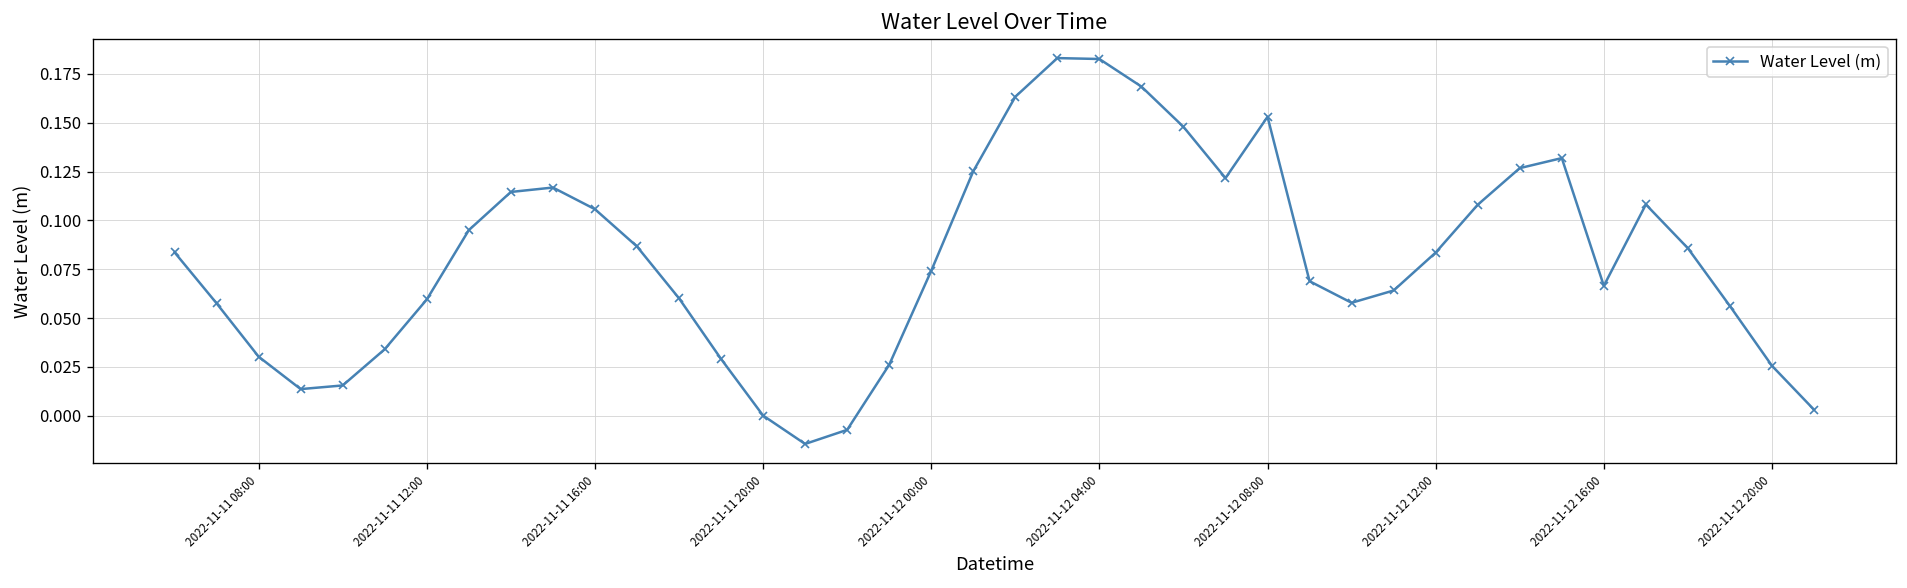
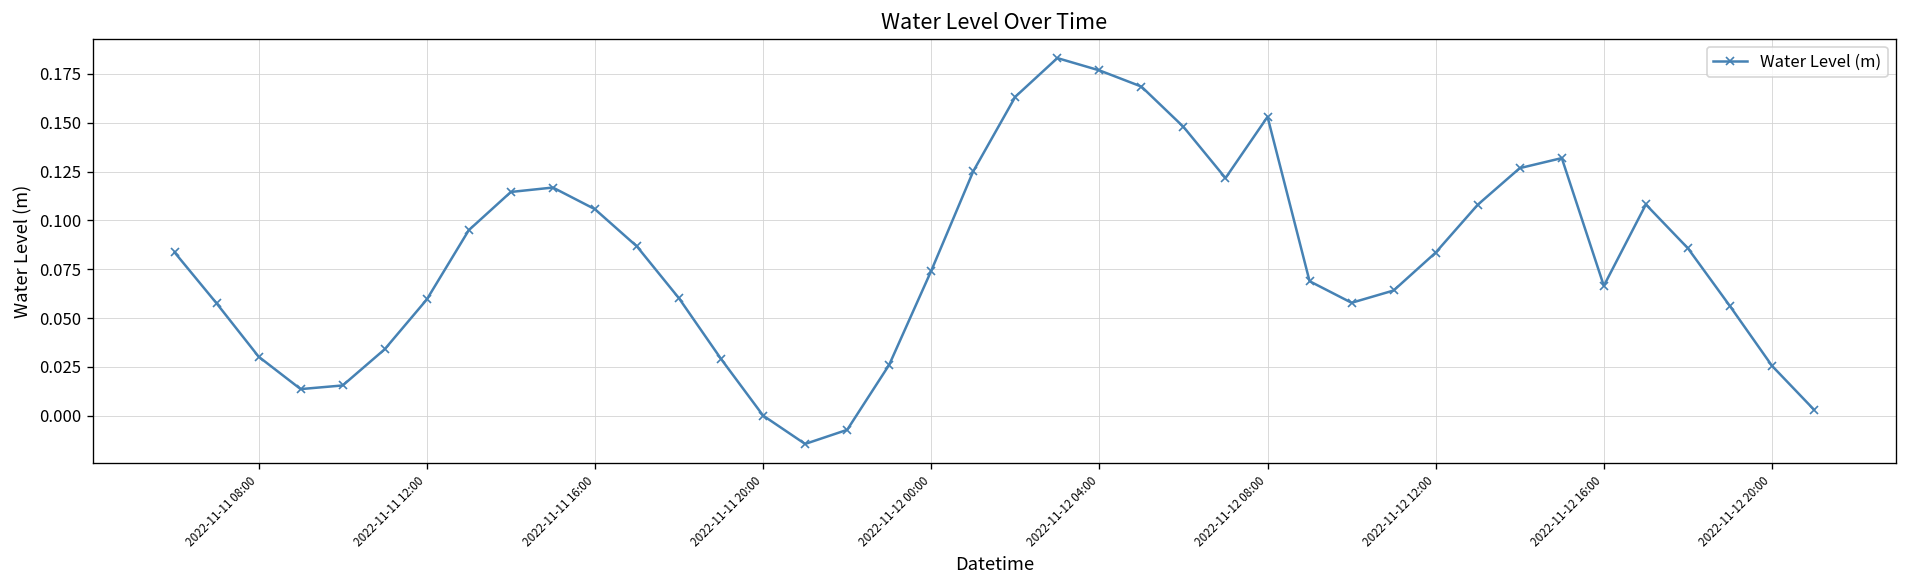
2022-11-12 04:00: 0.183 -> 0.177
